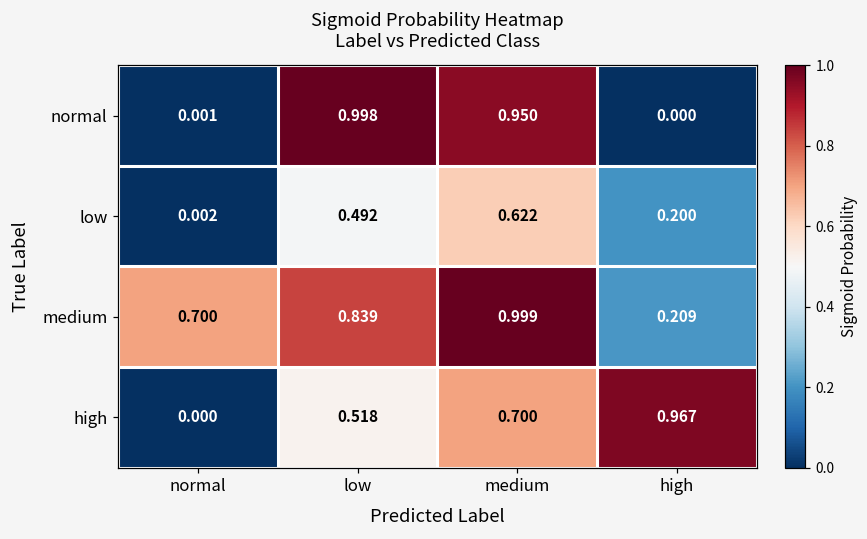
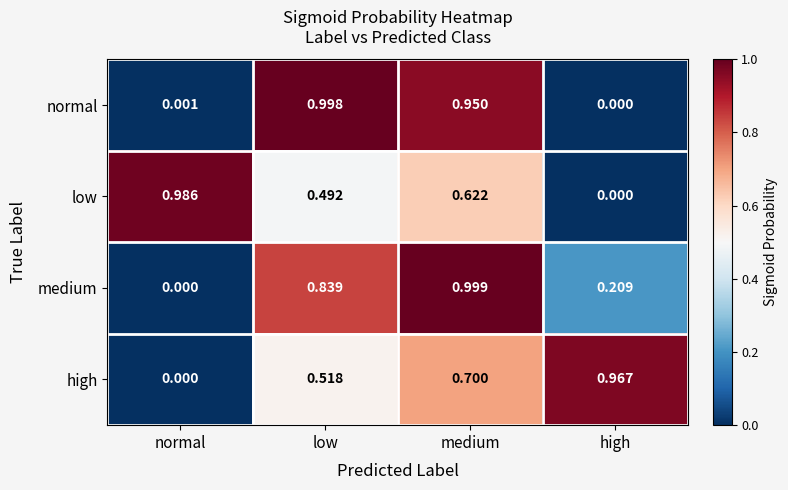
low, normal: 0.002 -> 0.986
low, high: 0.200 -> 0.000
medium, normal: 0.700 -> 0.000
